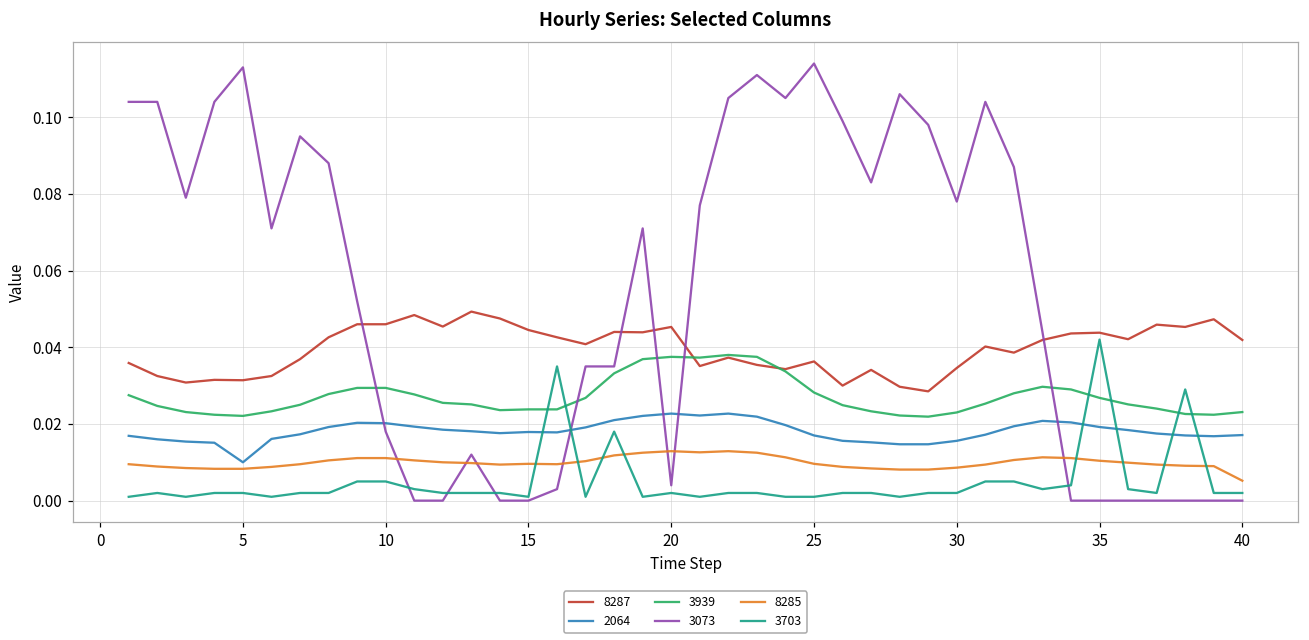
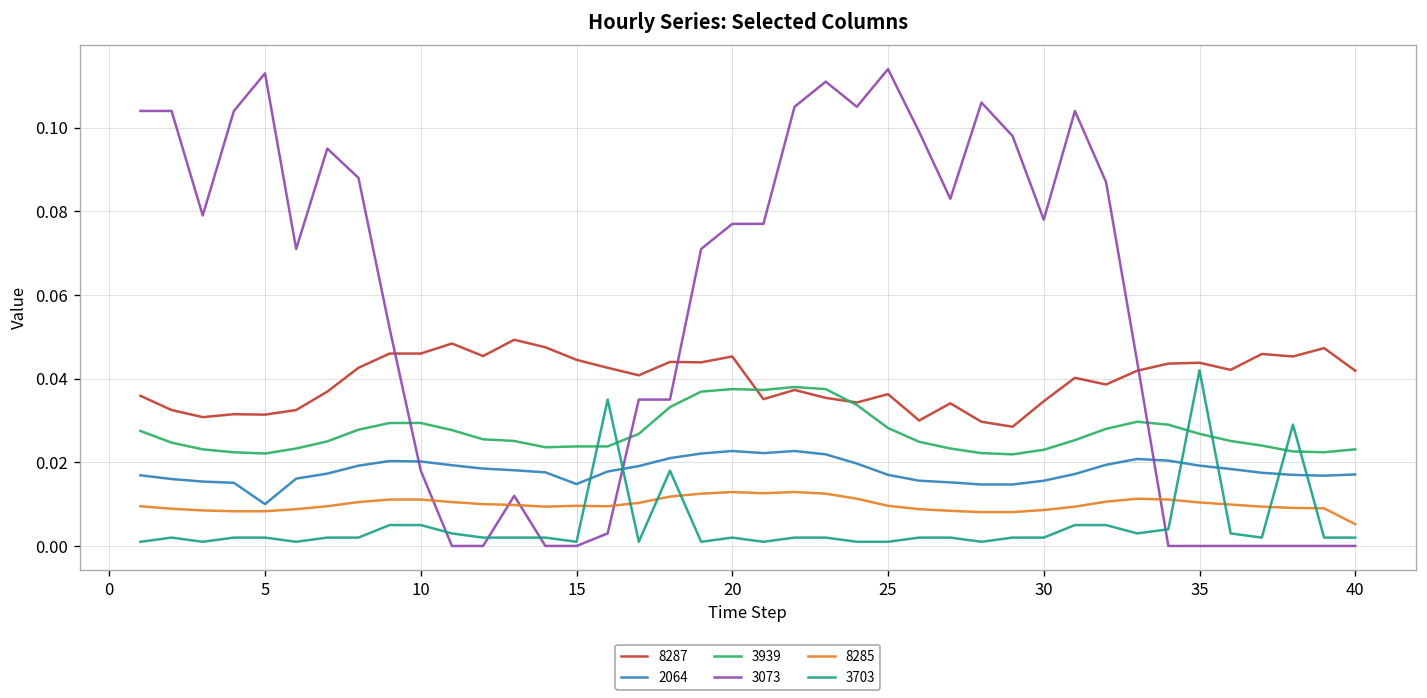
2064, 15: 0.018 -> 0.015
3073, 20: 0.004 -> 0.077
